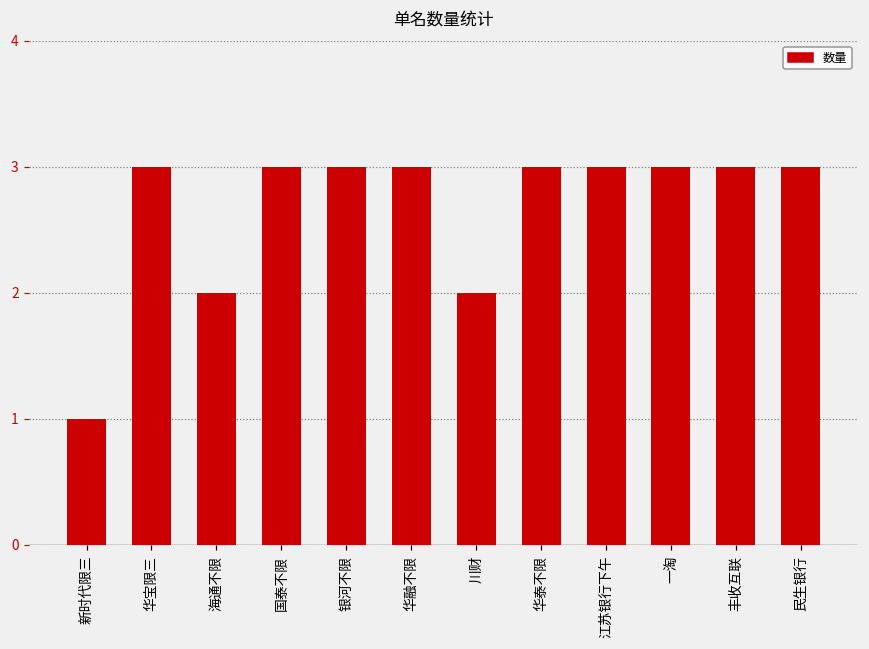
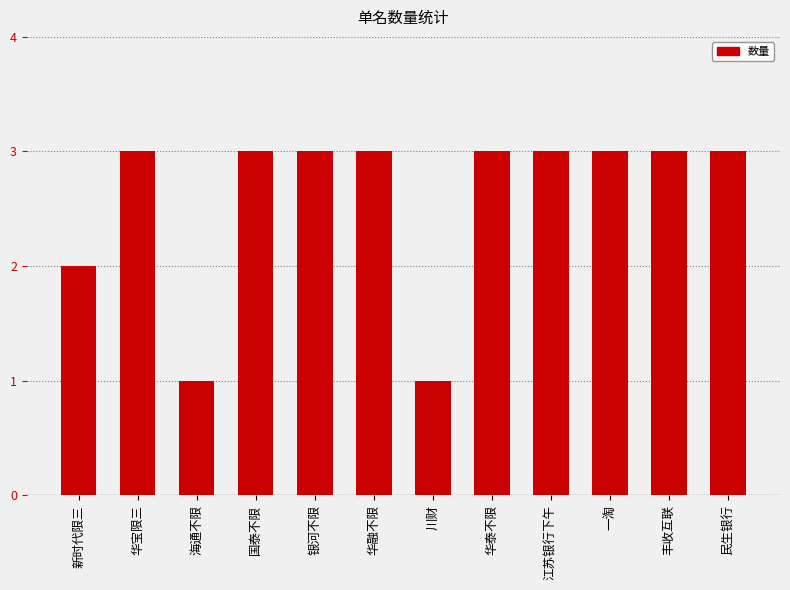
新时代限三: 1 -> 2
海通不限: 2 -> 1
川财: 2 -> 1
